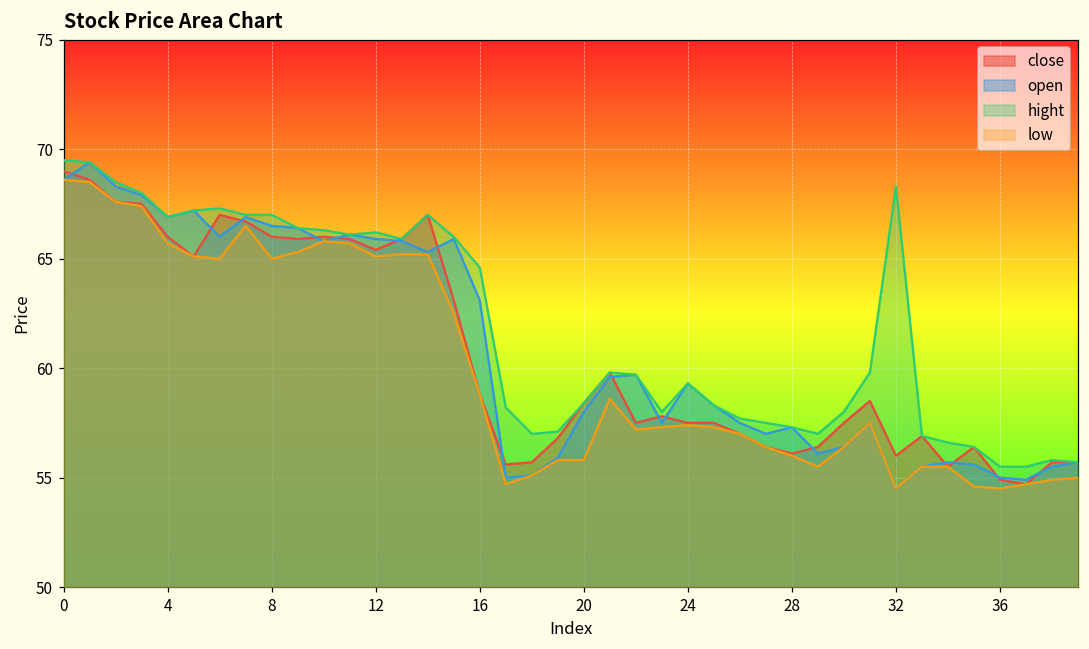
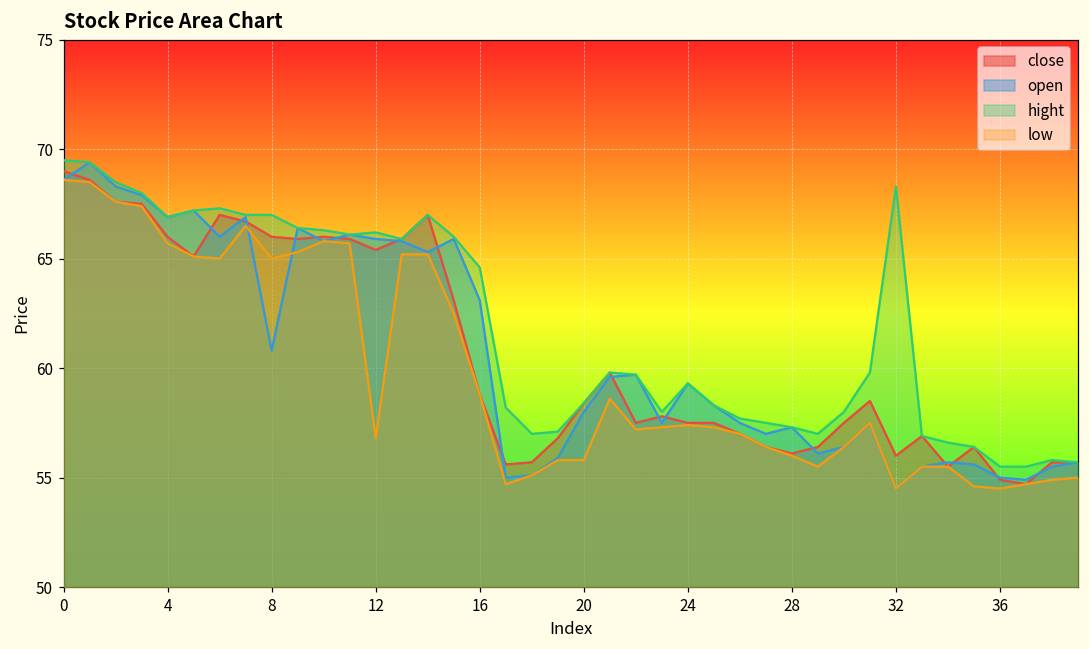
open, 8: 66.5 -> 60.8
low, 12: 65.1 -> 56.8
